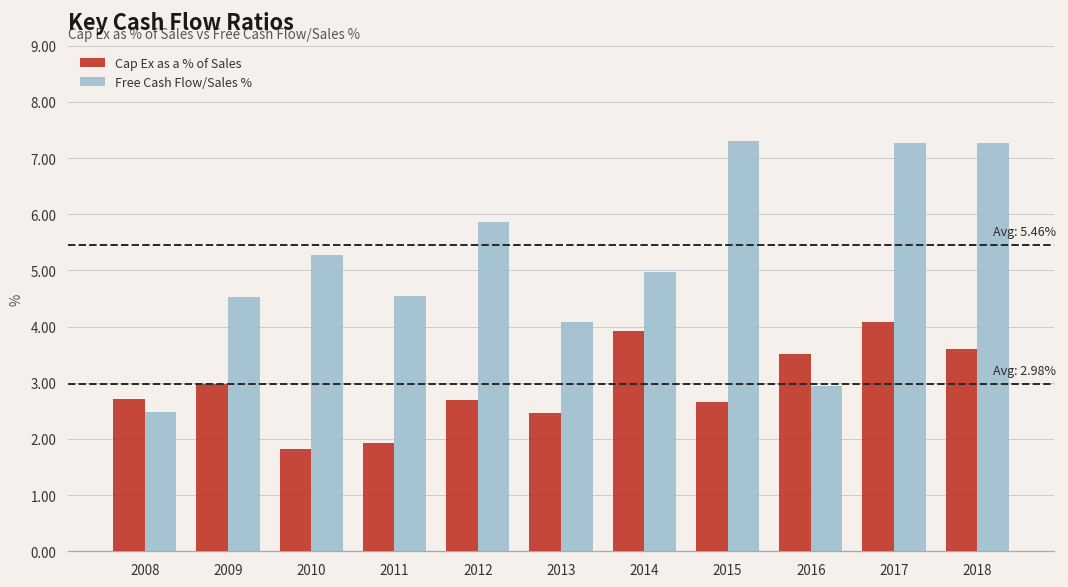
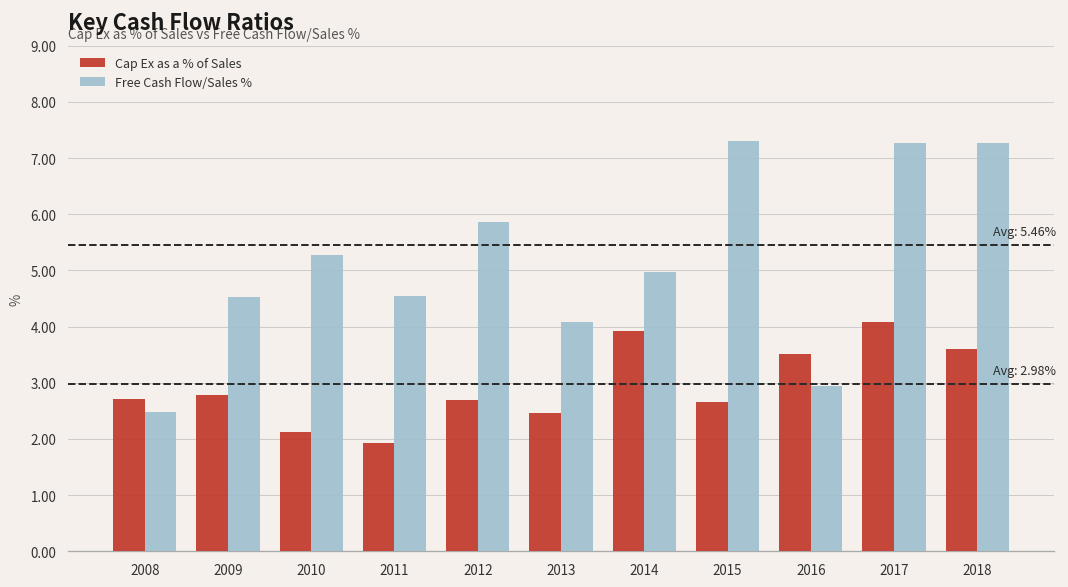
Cap Ex as a % of Sales, 2009: 3.0 -> 2.8
Cap Ex as a % of Sales, 2010: 1.8 -> 2.1
